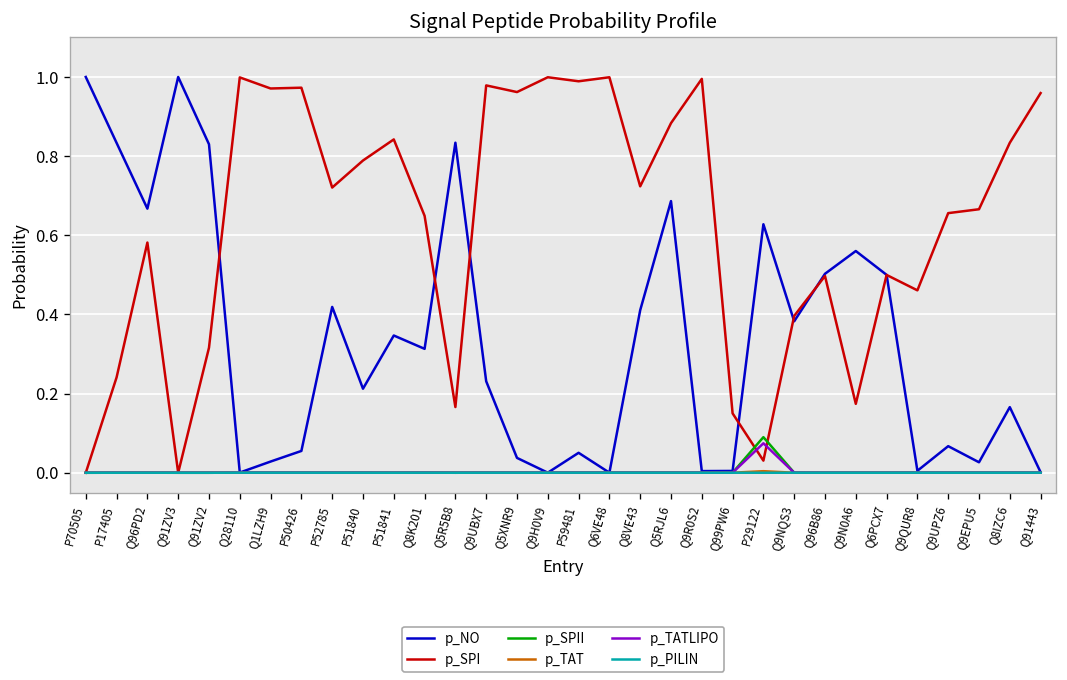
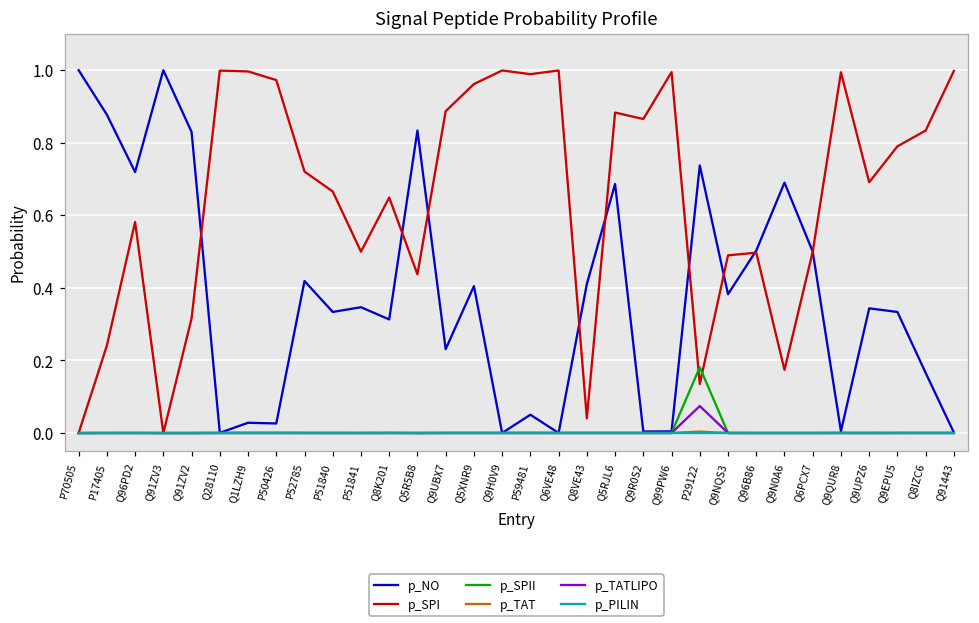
p_NO, P17405: 0.83 -> 0.88
p_NO, Q96PD2: 0.67 -> 0.72
p_SPI, Q1LZH9: 0.97 -> 1.00
p_NO, P50426: 0.06 -> 0.03
p_NO, P51840: 0.21 -> 0.33
p_SPI, P51840: 0.79 -> 0.67
p_SPI, P51841: 0.84 -> 0.50
p_SPI, Q5R5B8: 0.17 -> 0.44
p_SPI, Q9UBX7: 0.98 -> 0.89
p_NO, Q5XNR9: 0.04 -> 0.40
p_SPI, Q8VE43: 0.72 -> 0.04
p_SPI, Q9R0S2: 1.00 -> 0.87
p_SPI, Q99PW6: 0.15 -> 0.99
p_NO, P29122: 0.63 -> 0.74
p_SPI, P29122: 0.03 -> 0.13
p_SPII, P29122: 0.09 -> 0.18
p_SPI, Q9NQS3: 0.40 -> 0.49
p_NO, Q9N0A6: 0.56 -> 0.69
p_SPI, Q9QUR8: 0.46 -> 0.99
p_NO, Q9UPZ6: 0.07 -> 0.34
p_SPI, Q9UPZ6: 0.66 -> 0.69
p_NO, Q9EPU5: 0.03 -> 0.33
p_SPI, Q9EPU5: 0.67 -> 0.79
p_SPI, Q91443: 0.96 -> 1.00
